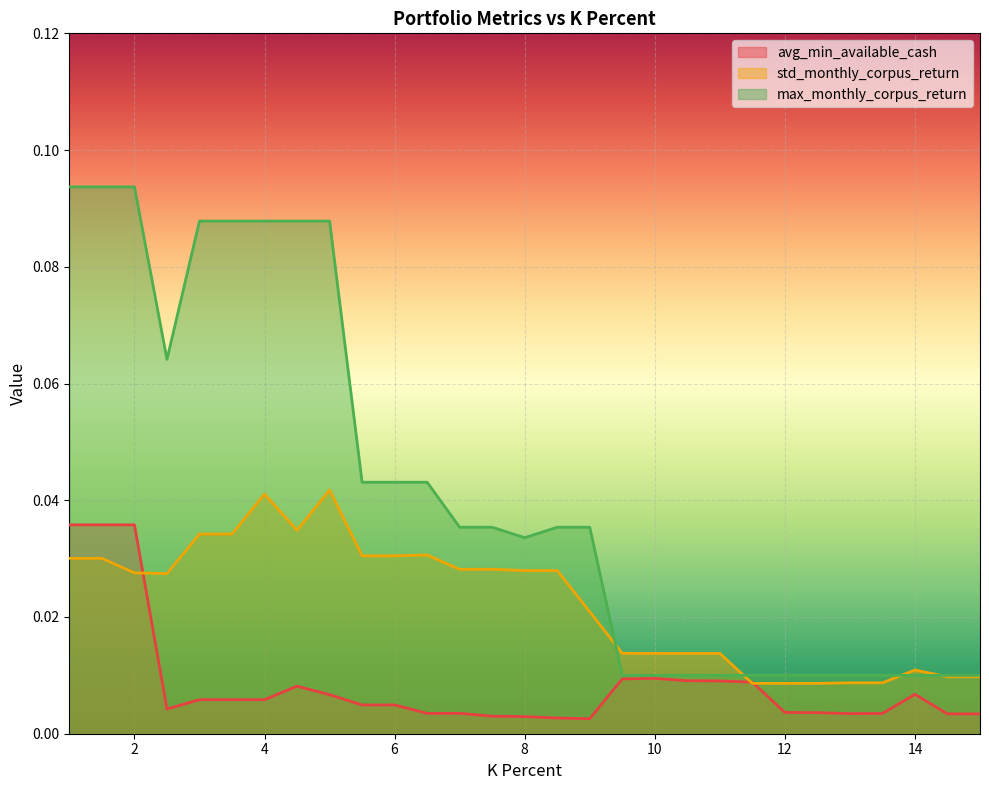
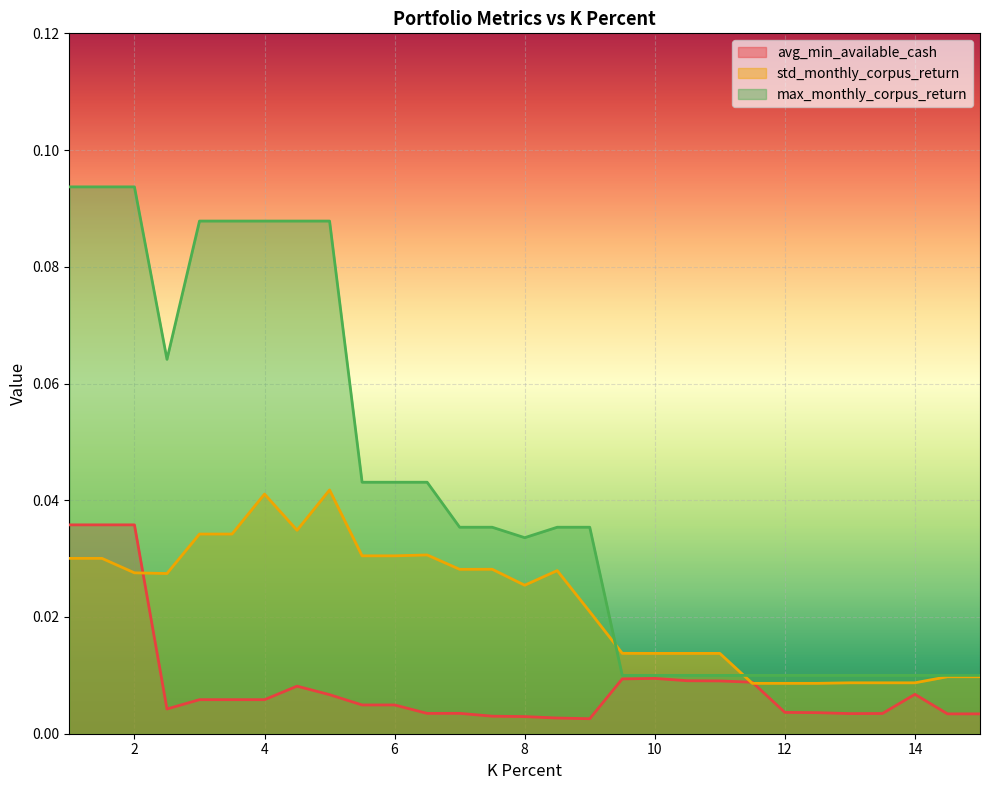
std_monthly_corpus_return, 8: 0.028 -> 0.025
std_monthly_corpus_return, 14: 0.011 -> 0.009
